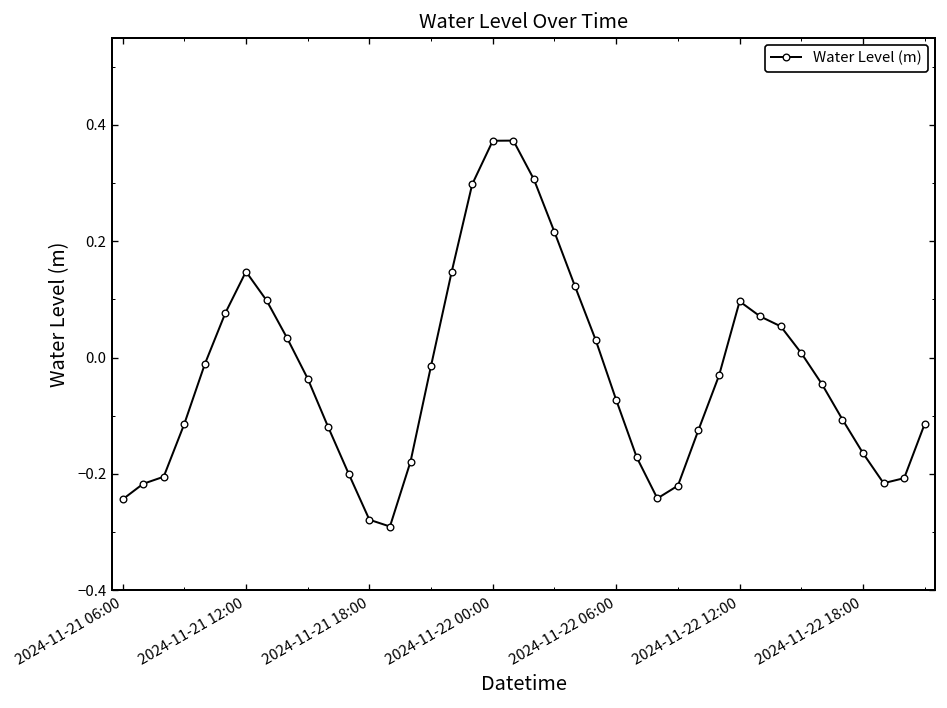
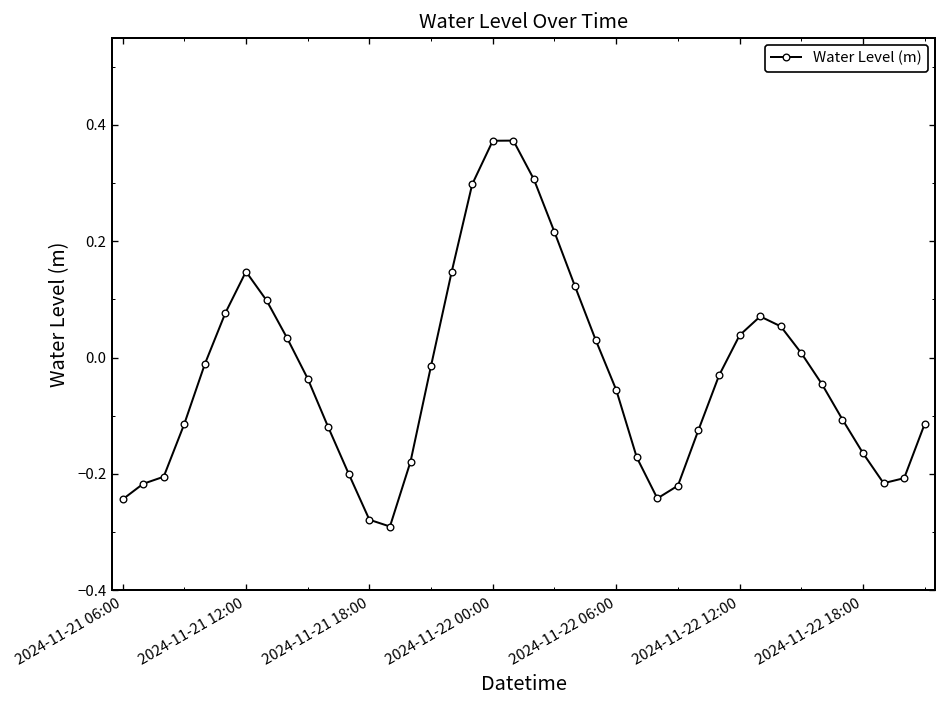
2024-11-22 06:00: -0.07 -> -0.06
2024-11-22 12:00: 0.10 -> 0.04
